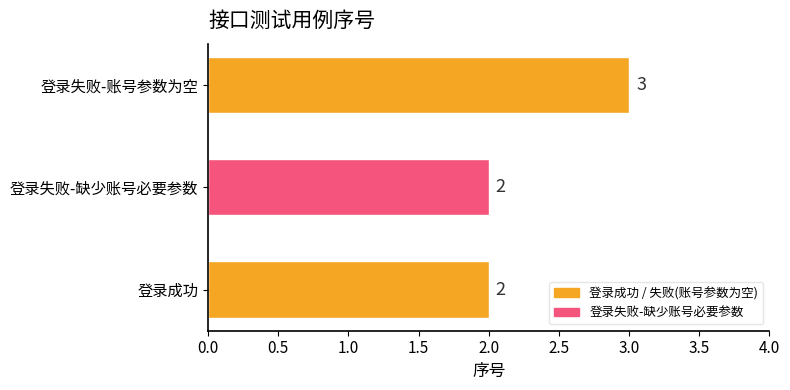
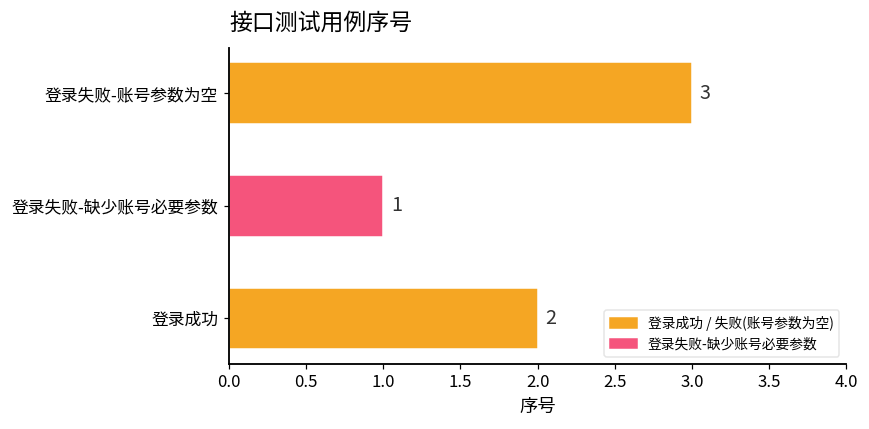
登录失败-缺少账号必要参数: 2 -> 1
